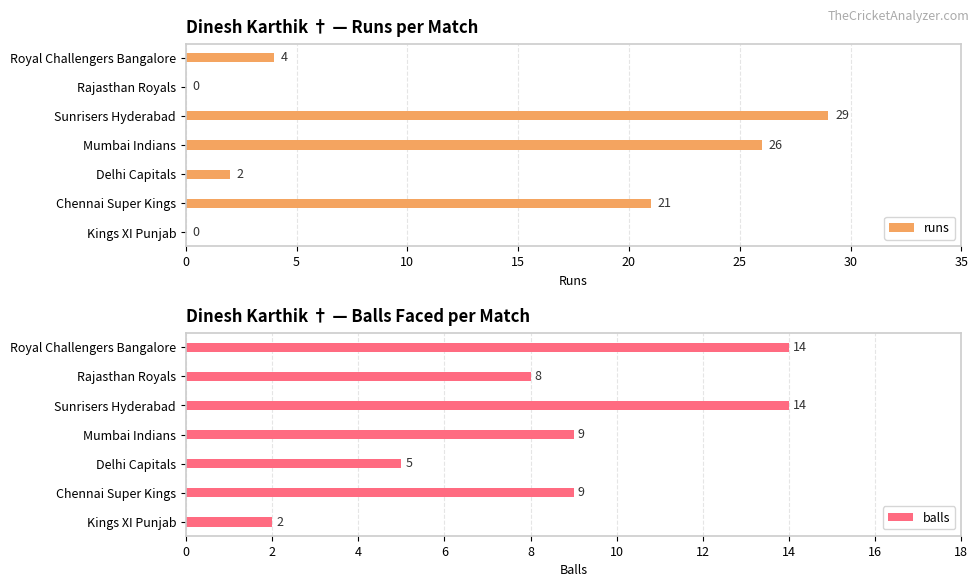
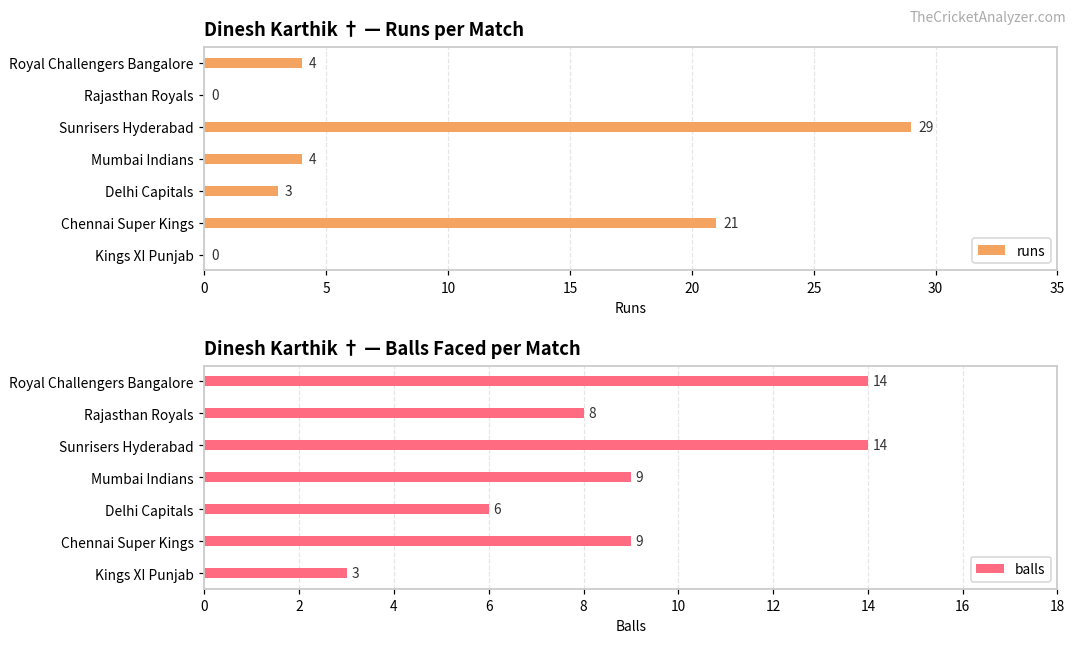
Dinesh Karthik † — Runs per Match, Mumbai Indians: 26 -> 4
Dinesh Karthik † — Runs per Match, Delhi Capitals: 2 -> 3
Dinesh Karthik † — Balls Faced per Match, Delhi Capitals: 5 -> 6
Dinesh Karthik † — Balls Faced per Match, Kings XI Punjab: 2 -> 3
